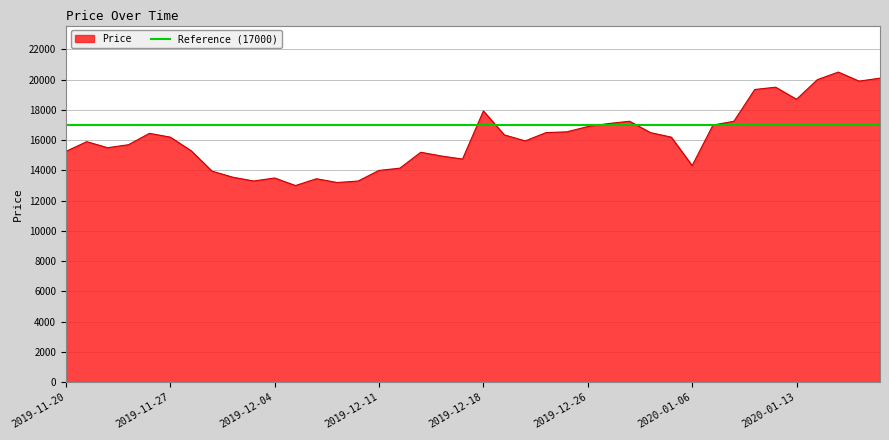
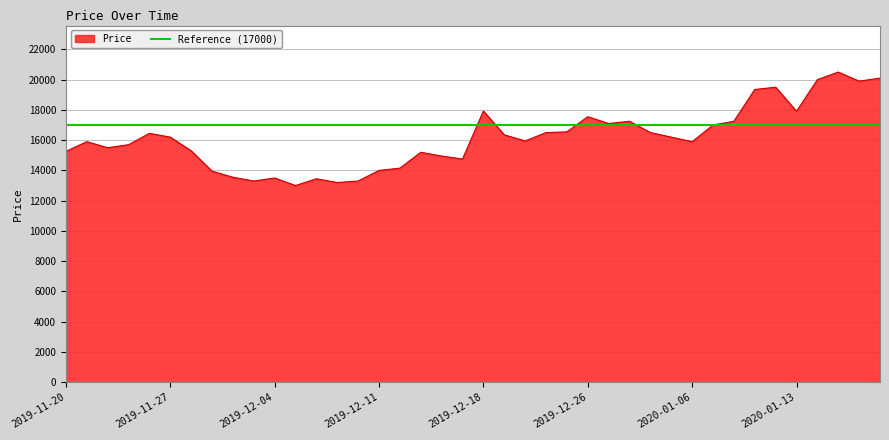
2019-12-26: 16900 -> 17600
2020-01-06: 14300 -> 15900
2020-01-13: 18700 -> 17900
